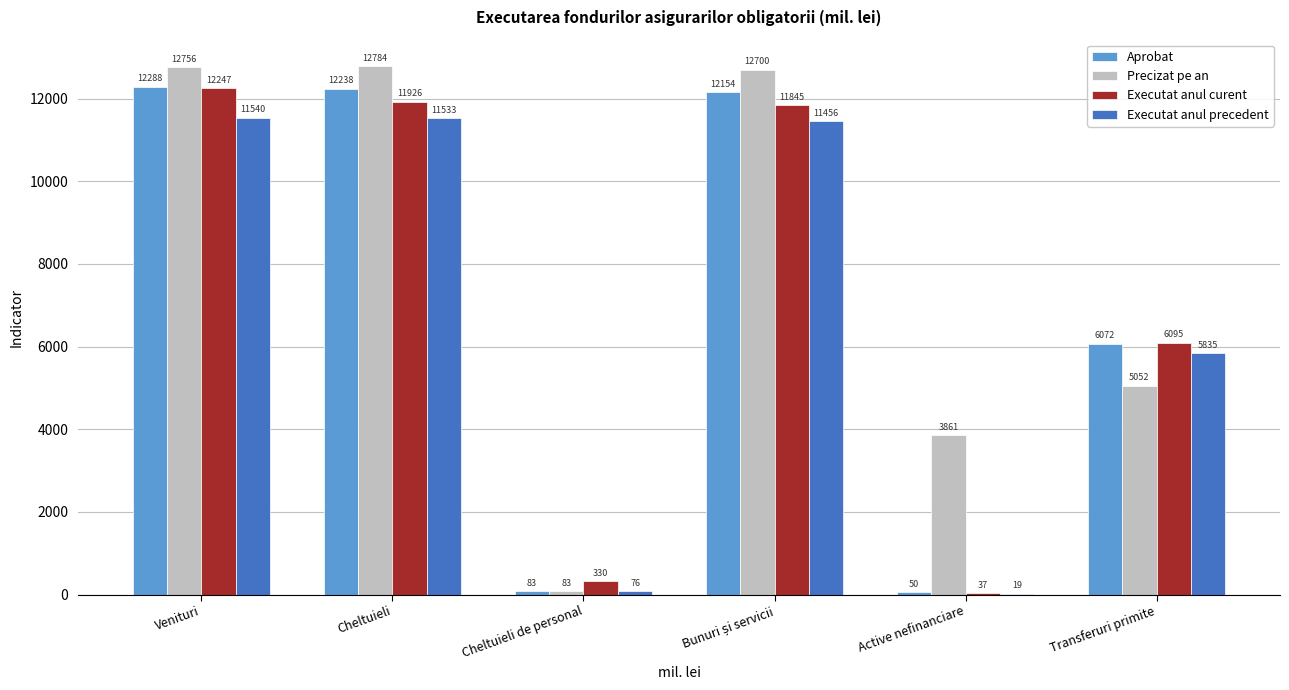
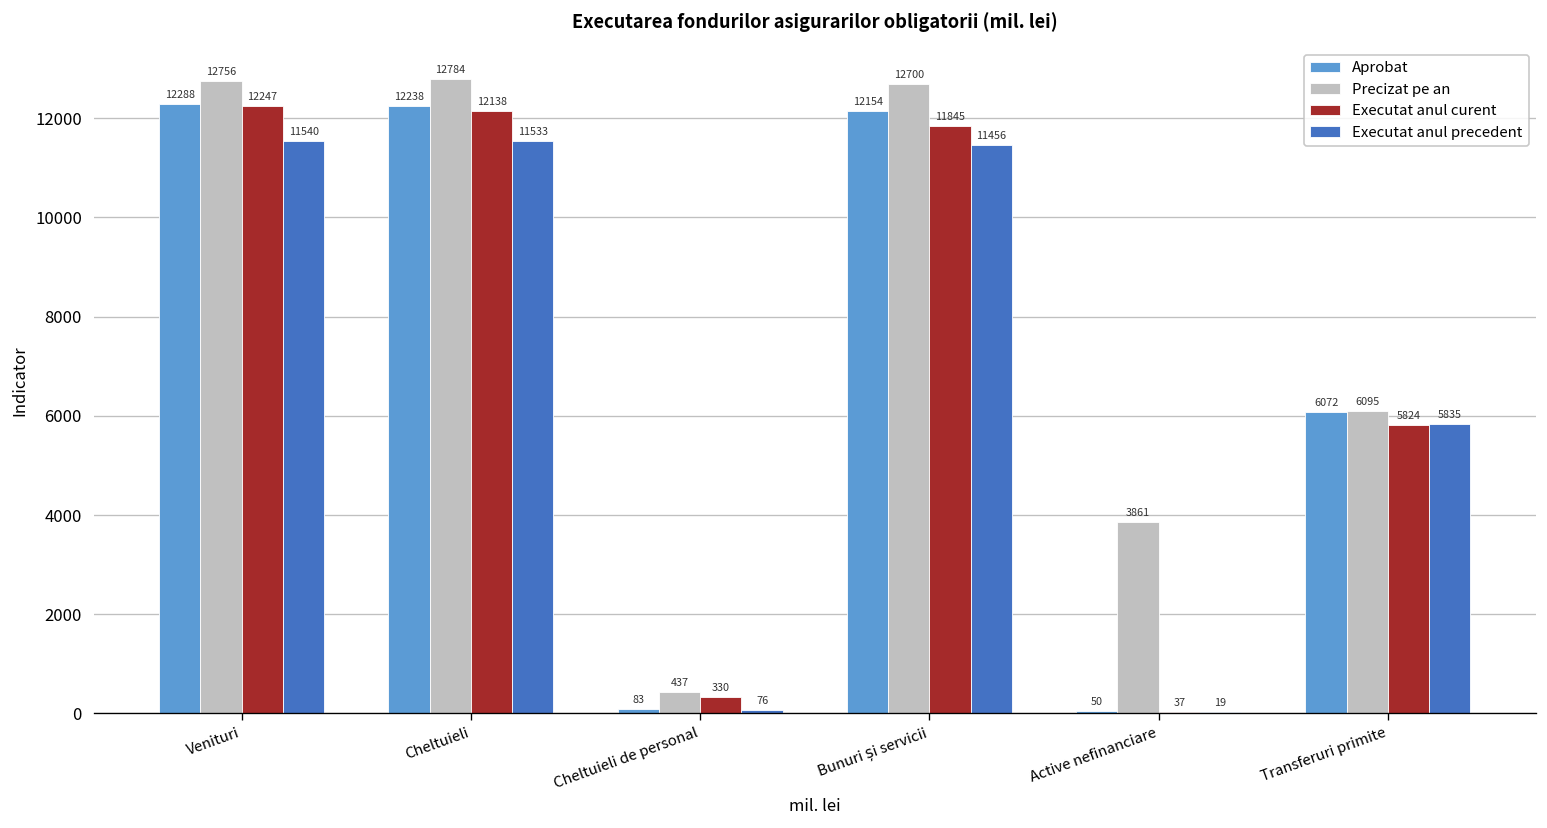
Executat anul curent, Cheltuieli: 11926 -> 12138
Precizat pe an, Cheltuieli de personal: 83 -> 437
Precizat pe an, Transferuri primite: 5052 -> 6095
Executat anul curent, Transferuri primite: 6095 -> 5824
